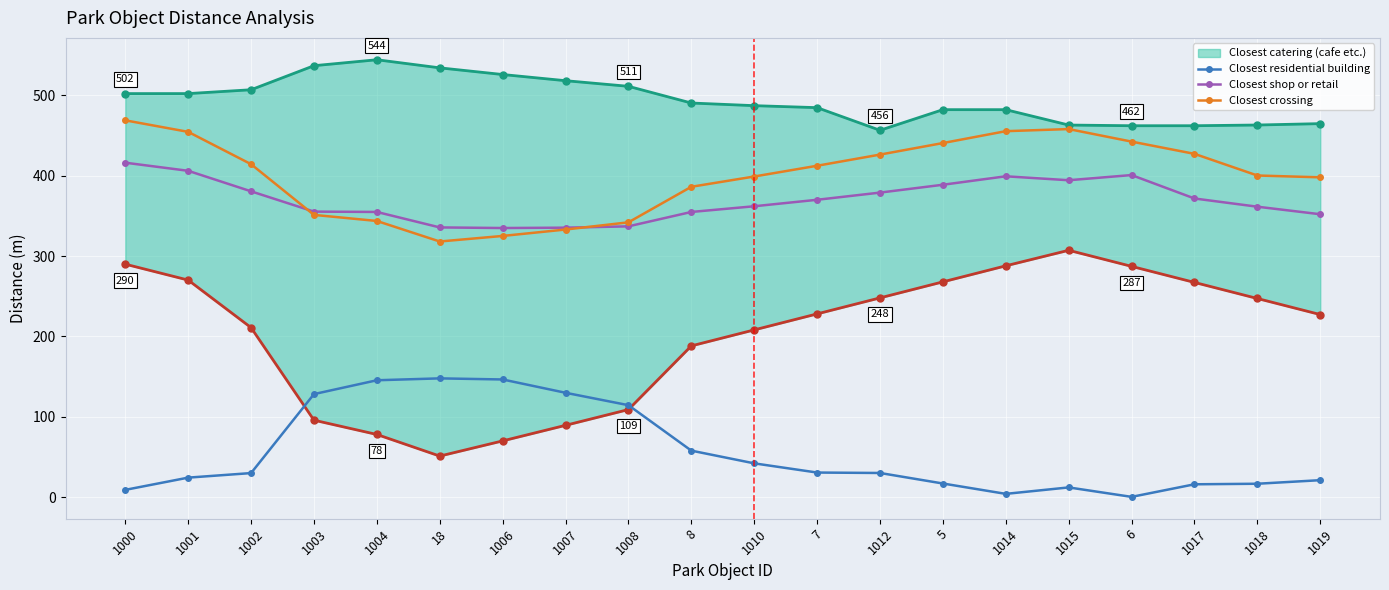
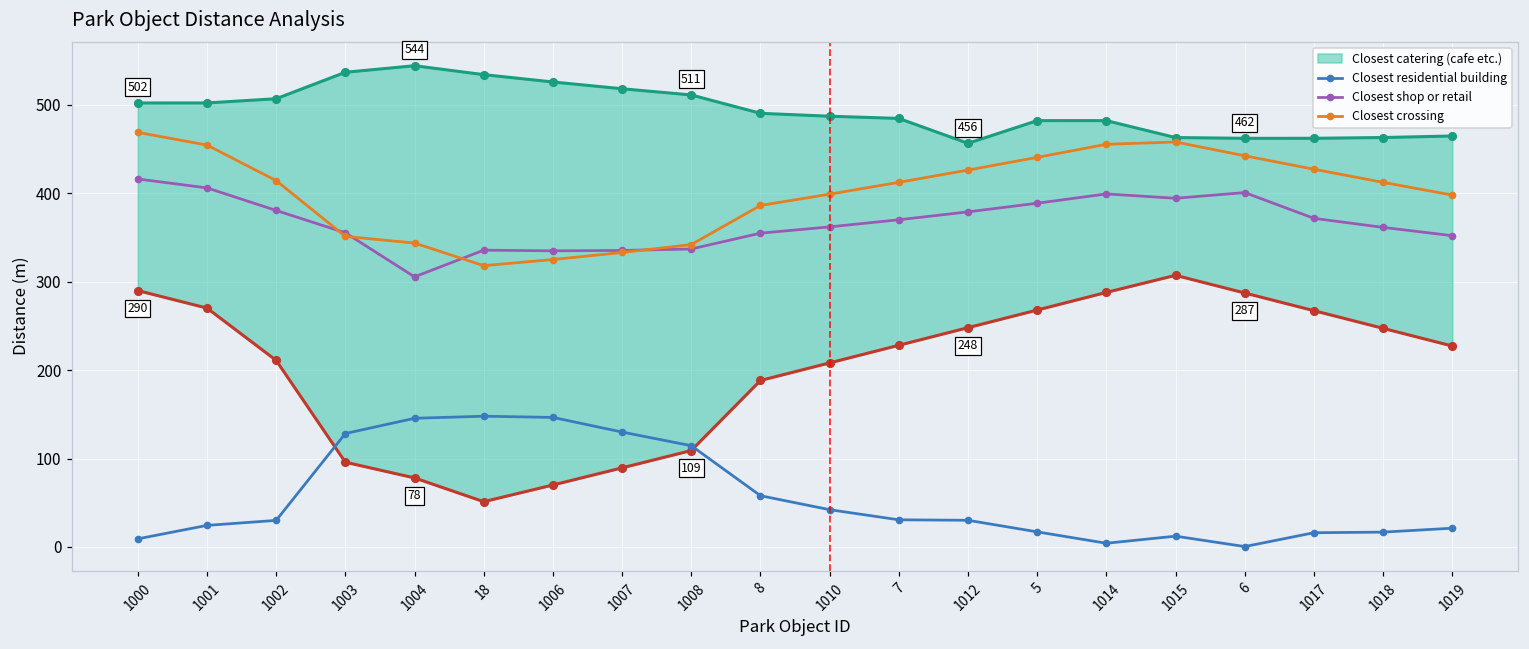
Closest shop or retail, 1004: 350 -> 310
Closest crossing, 1018: 400 -> 410
